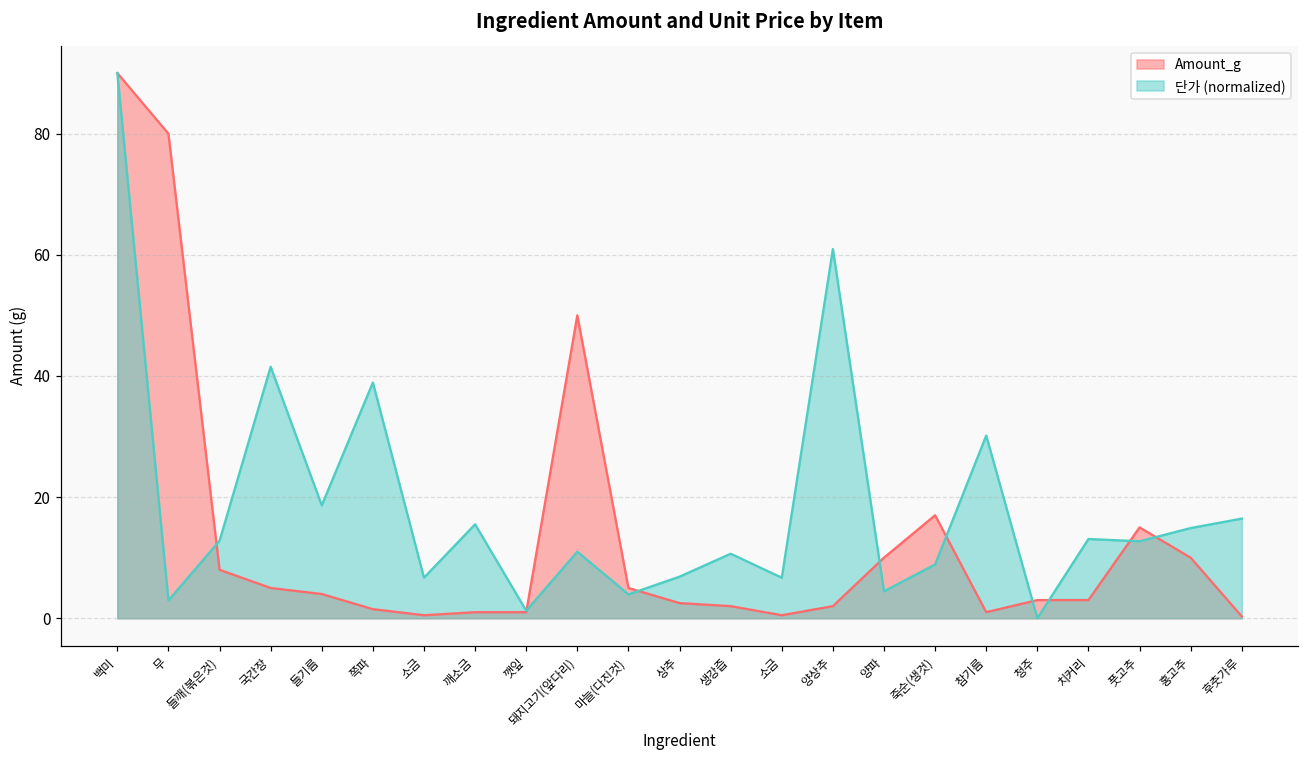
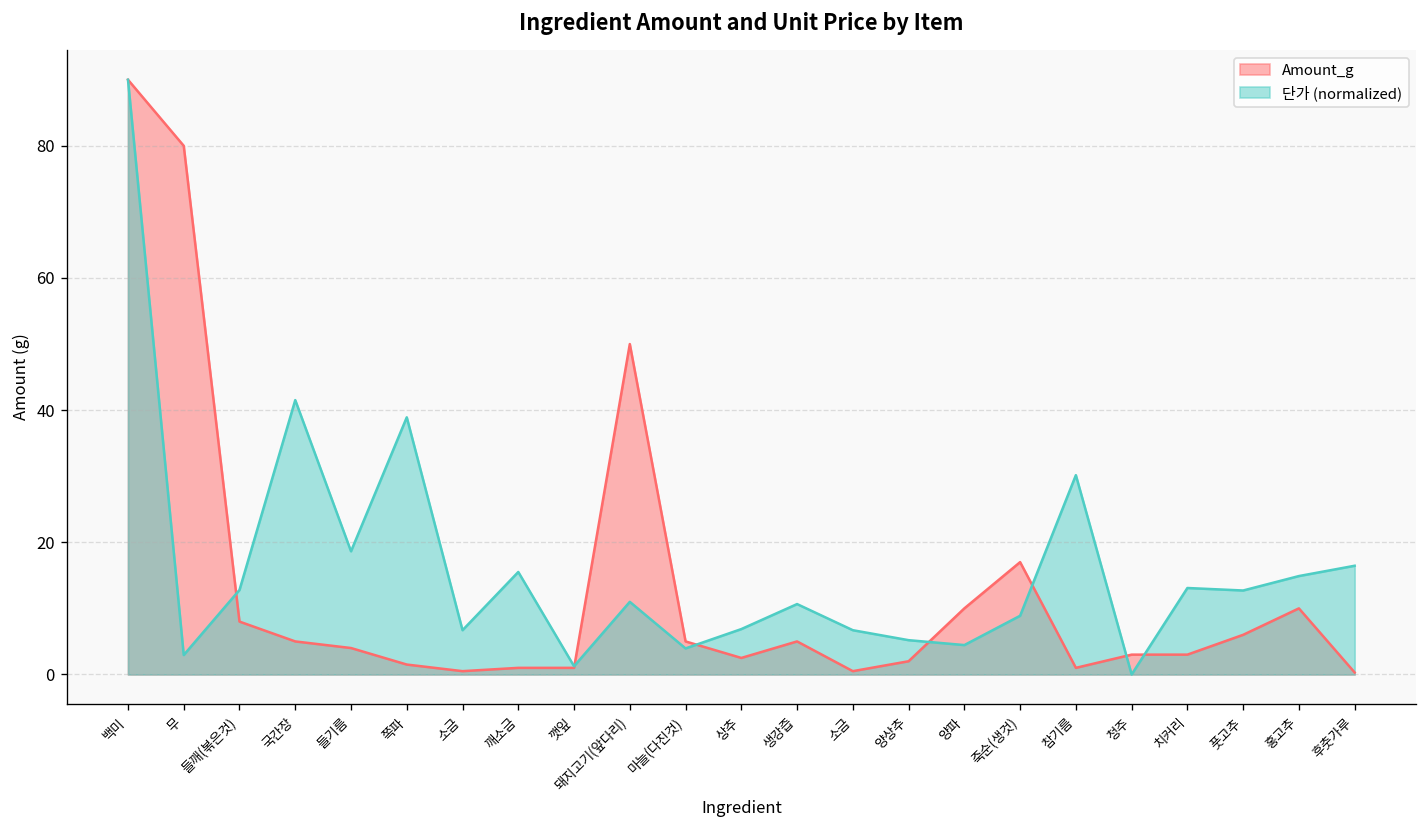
Amount_g, 생강즙: 2 -> 5
단가 (normalized), 양상추: 61 -> 5
Amount_g, 풋고추: 15 -> 6
